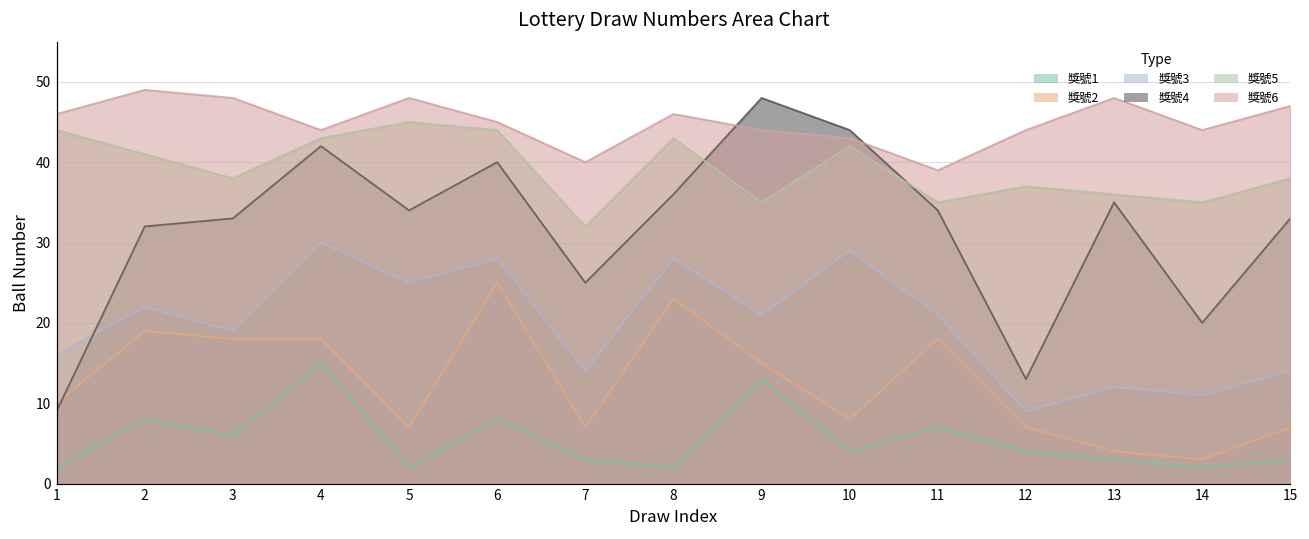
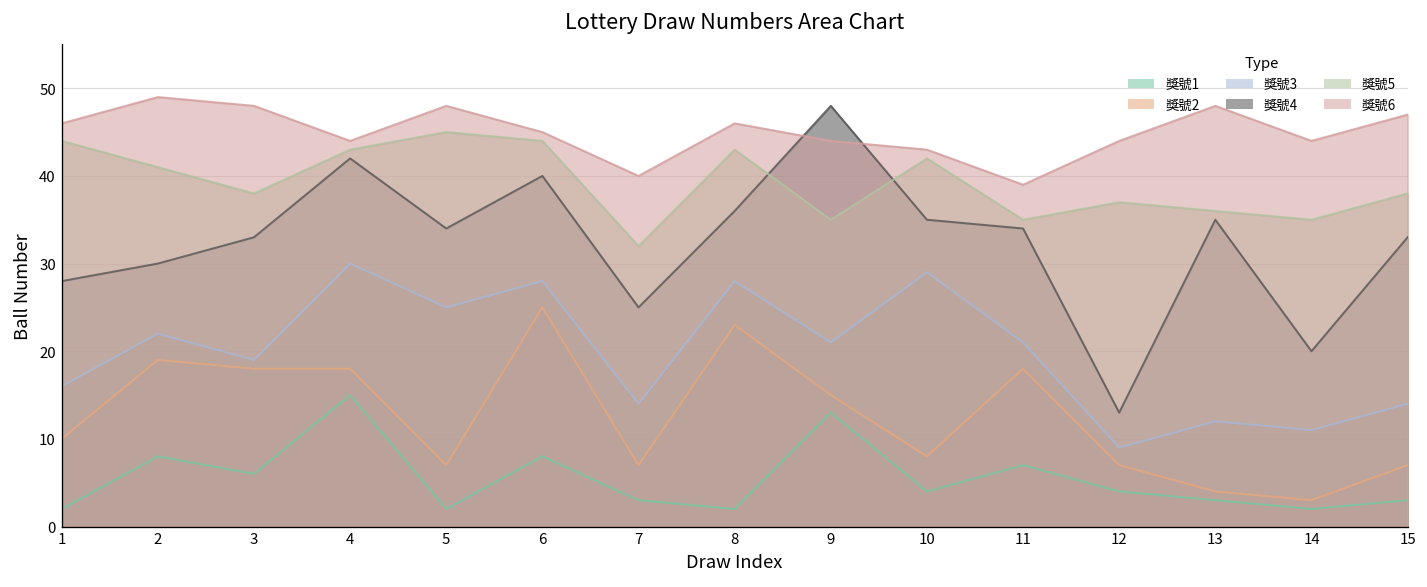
獎號4, 1: 9 -> 28
獎號4, 2: 32 -> 30
獎號4, 10: 44 -> 35
